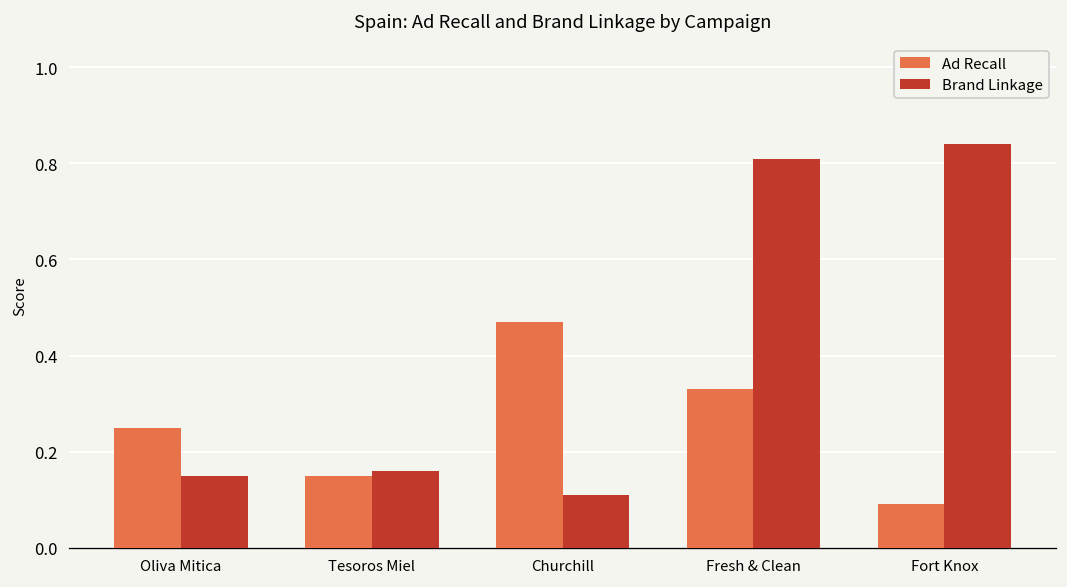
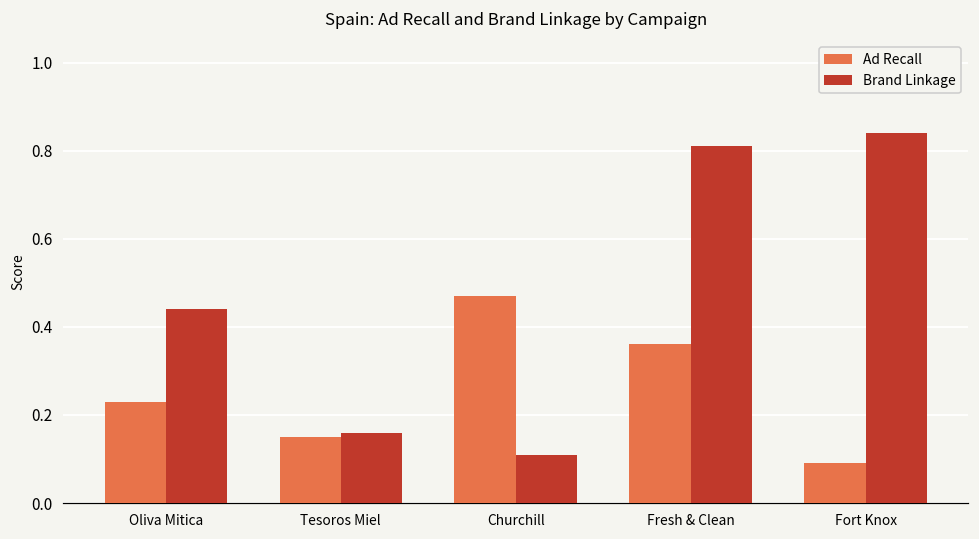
Ad Recall, Oliva Mitica: 0.25 -> 0.23
Brand Linkage, Oliva Mitica: 0.15 -> 0.44
Ad Recall, Fresh & Clean: 0.33 -> 0.36
